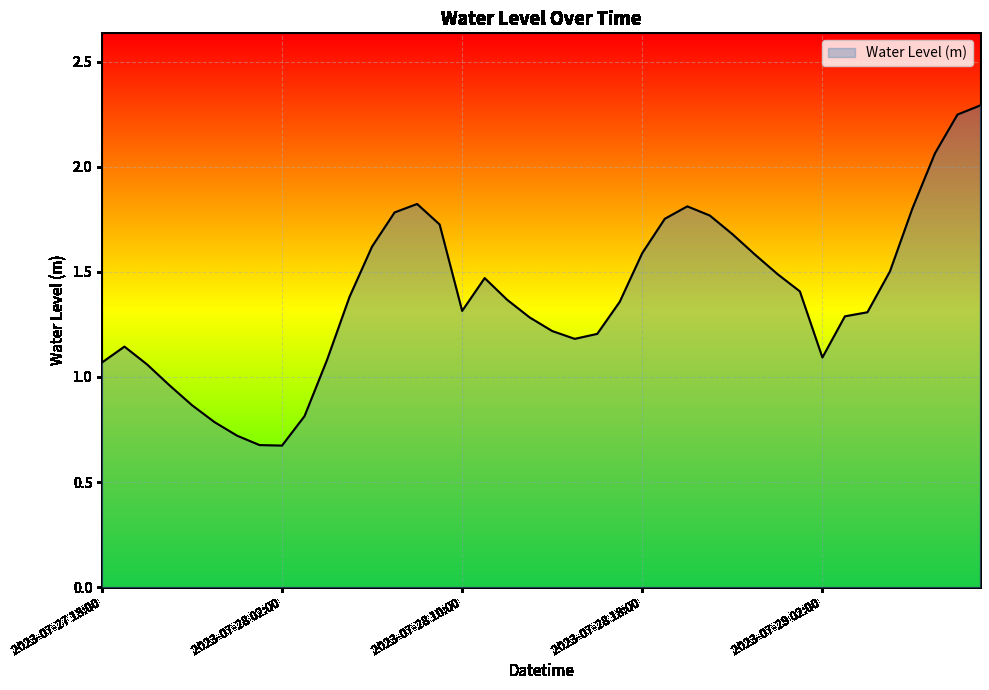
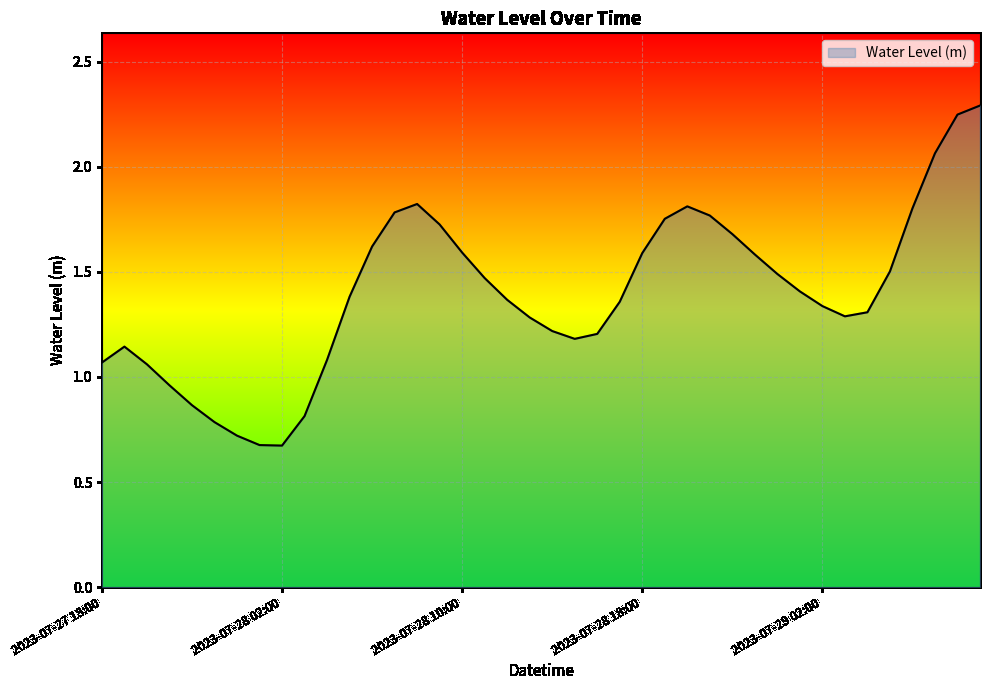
2023-07-28 10:00: 1.31 -> 1.59
2023-07-29 02:00: 1.09 -> 1.34
